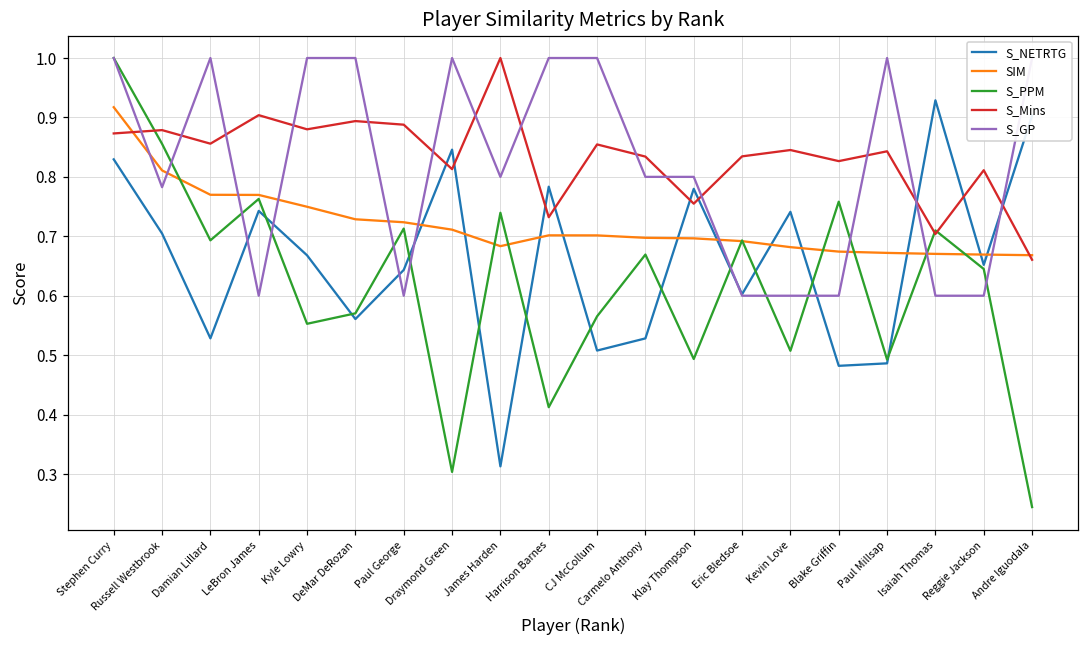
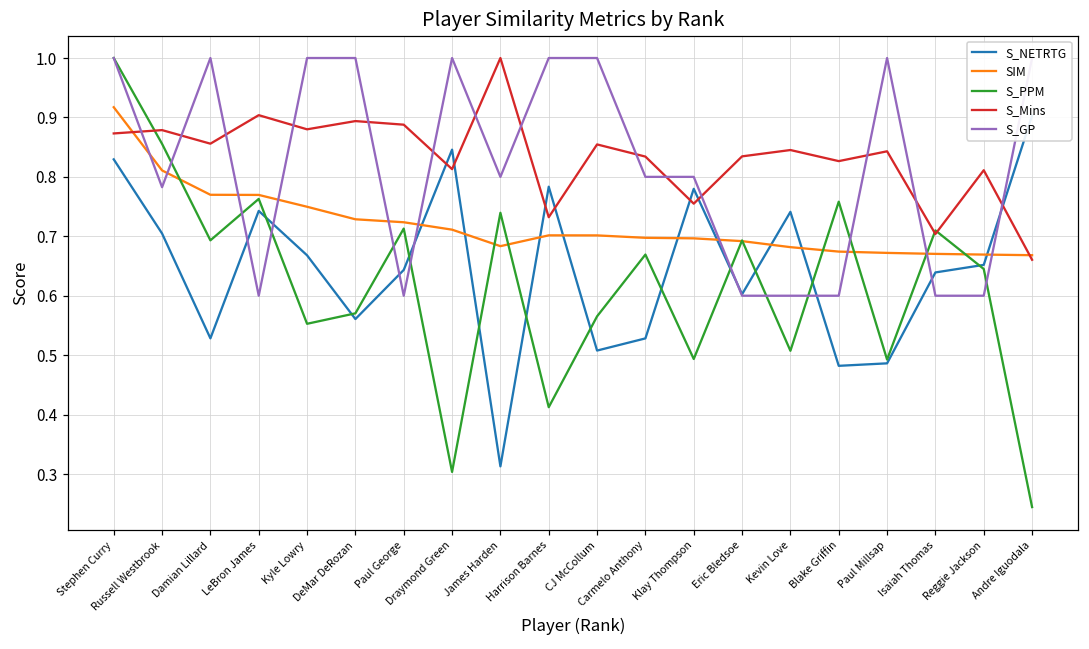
S_NETRTG, Isaiah Thomas: 0.93 -> 0.64
